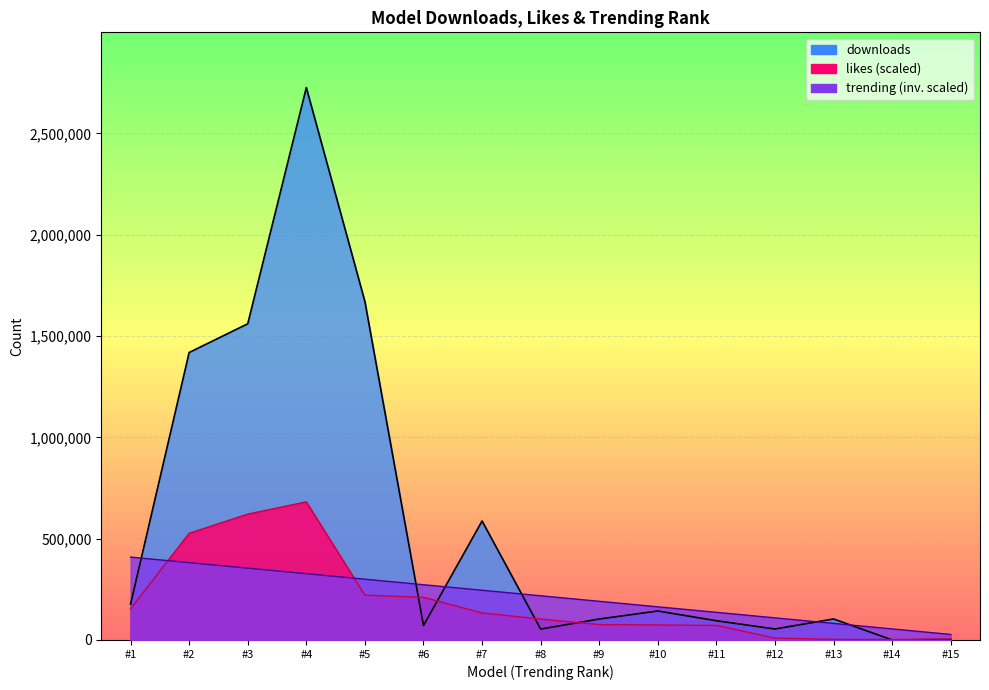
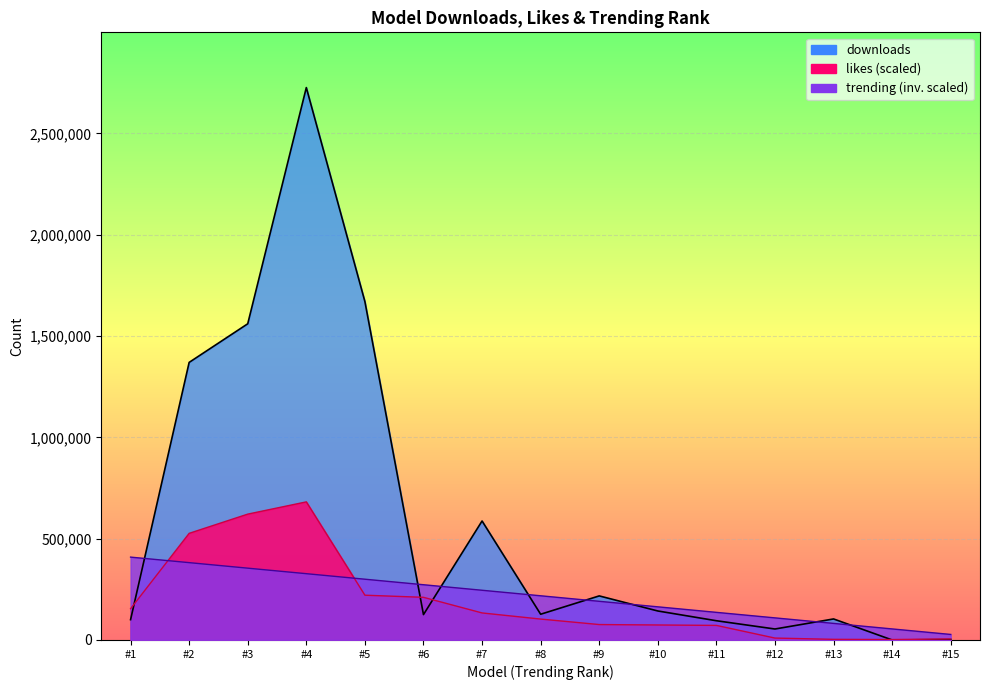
downloads, #1: 180,000 -> 100,000
downloads, #2: 1,420,000 -> 1,370,000
downloads, #6: 70,000 -> 130,000
downloads, #8: 50,000 -> 130,000
downloads, #9: 100,000 -> 220,000
